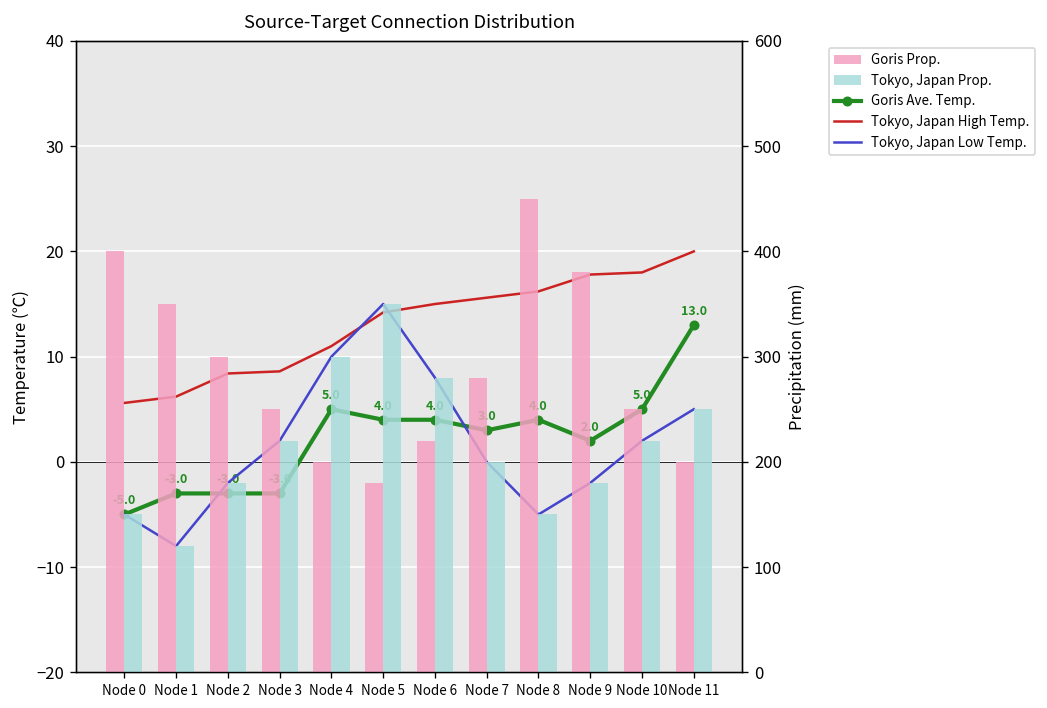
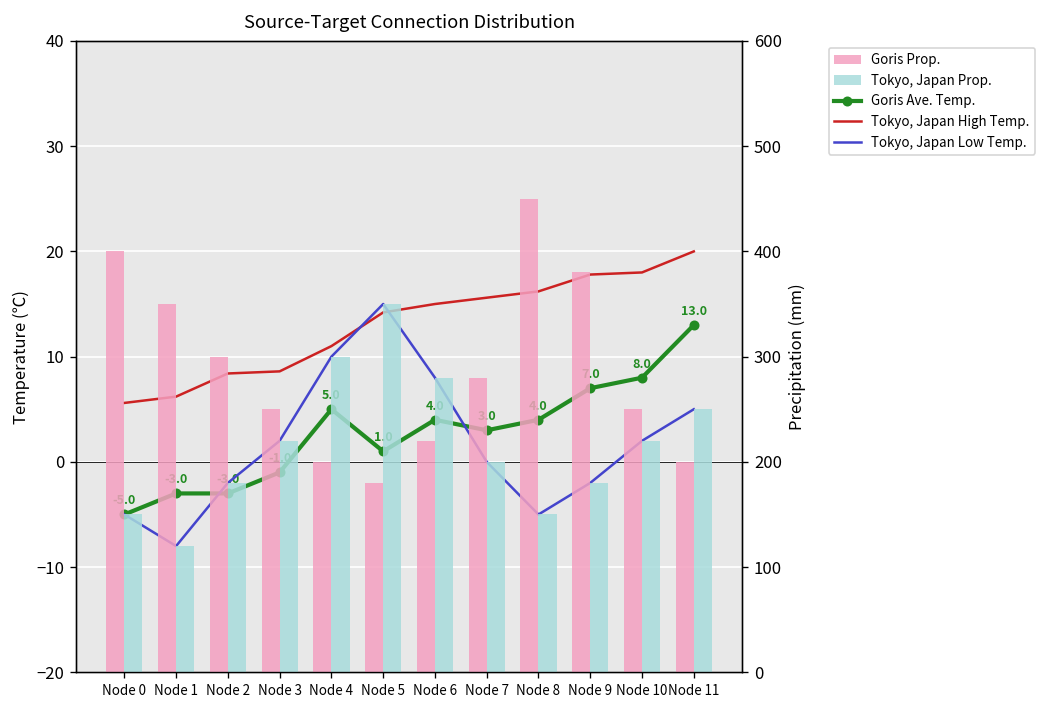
Goris Ave. Temp., Node 3: -3.0 -> -1.0
Goris Ave. Temp., Node 5: 4.0 -> 1.0
Goris Ave. Temp., Node 9: 2.0 -> 7.0
Goris Ave. Temp., Node 10: 5.0 -> 8.0
